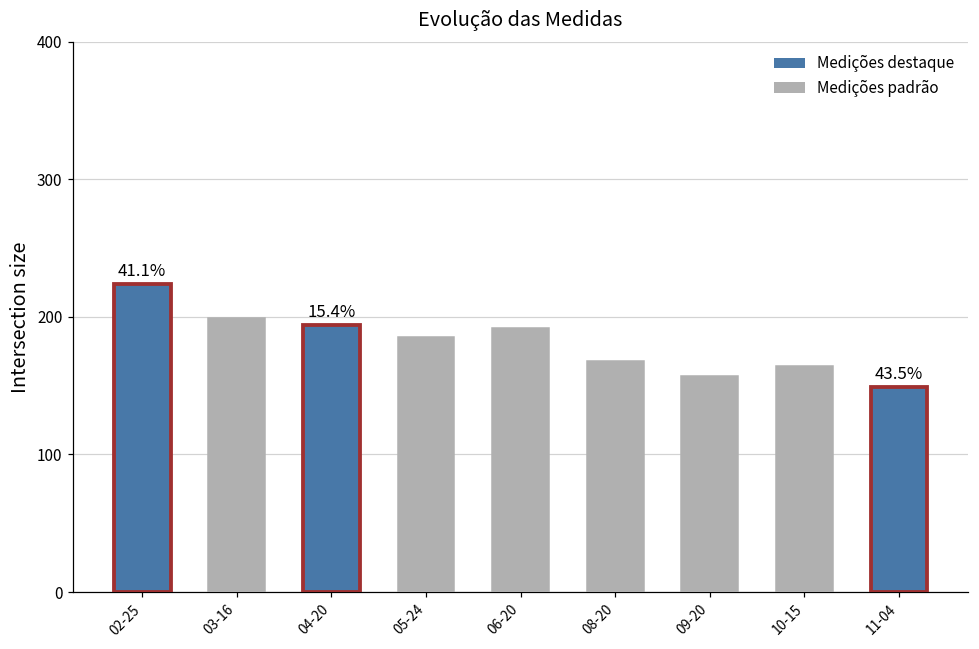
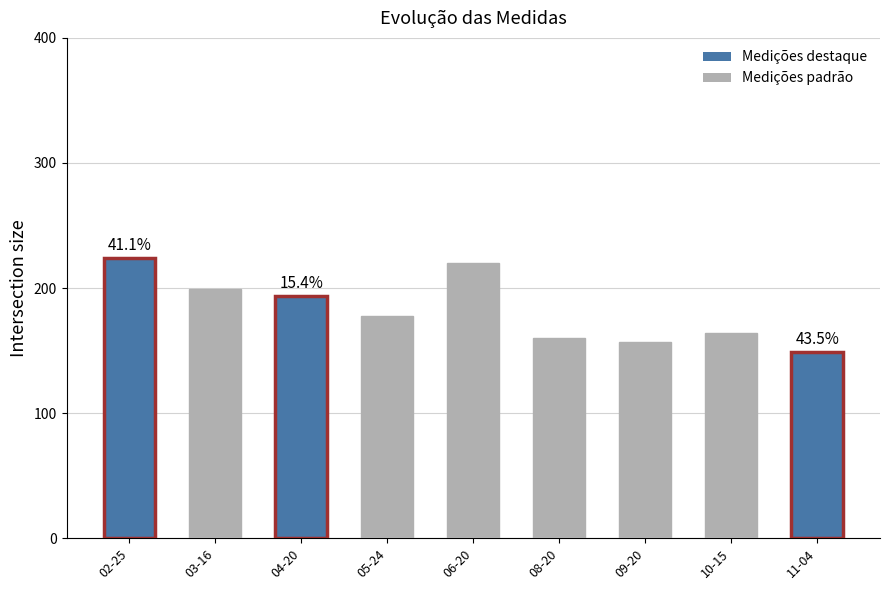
05-24: 185 -> 178
06-20: 192 -> 220
08-20: 168 -> 160
